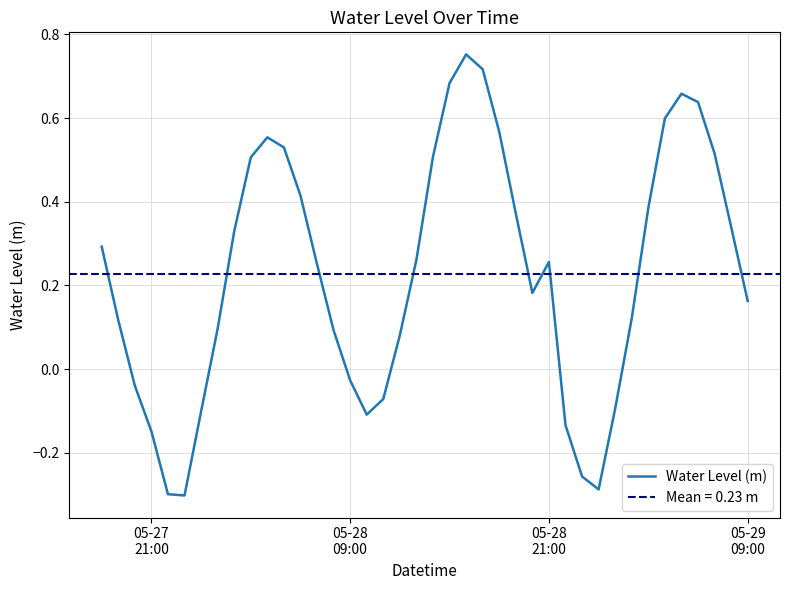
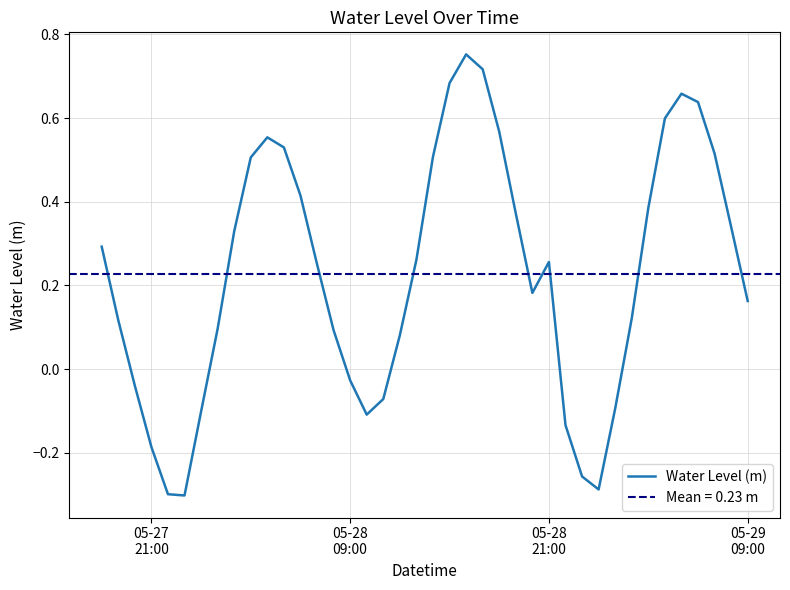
05-27 21:00: -0.15 -> -0.19
